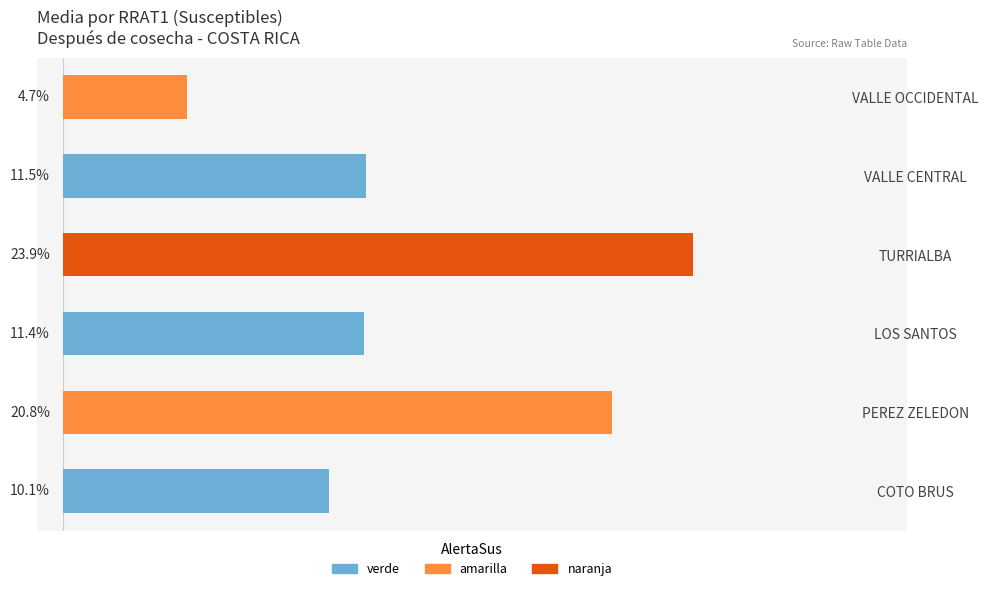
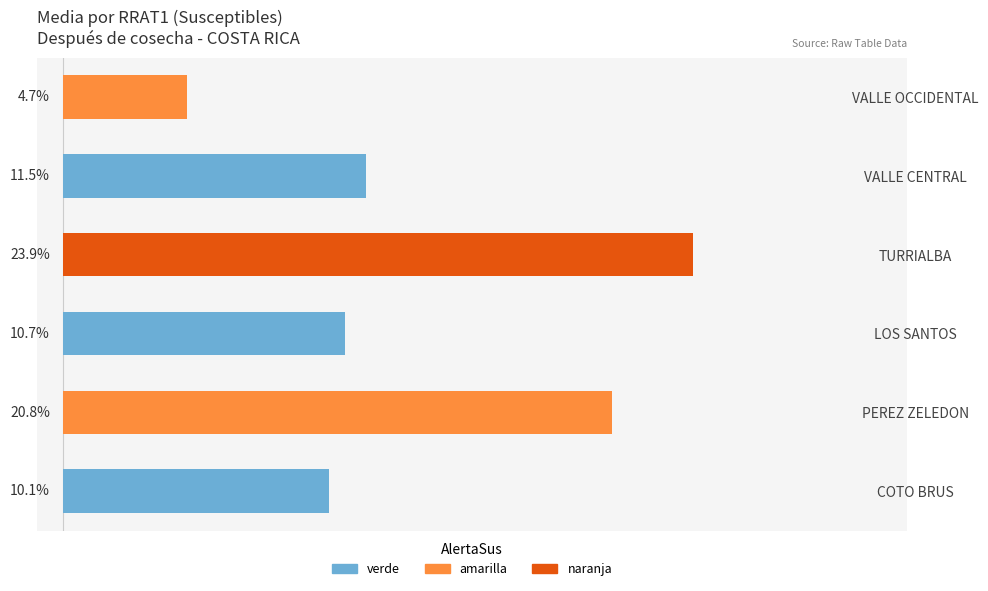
LOS SANTOS: 11.4% -> 10.7%
